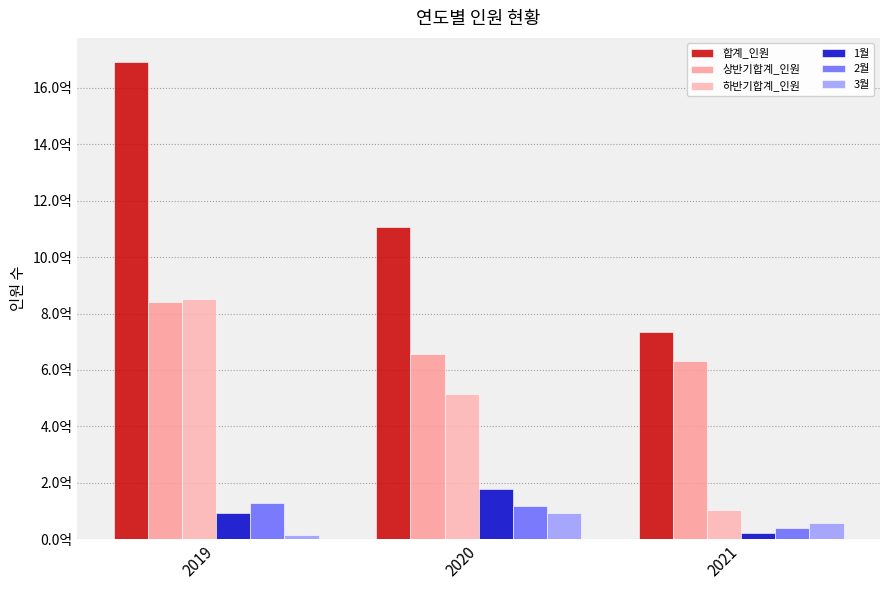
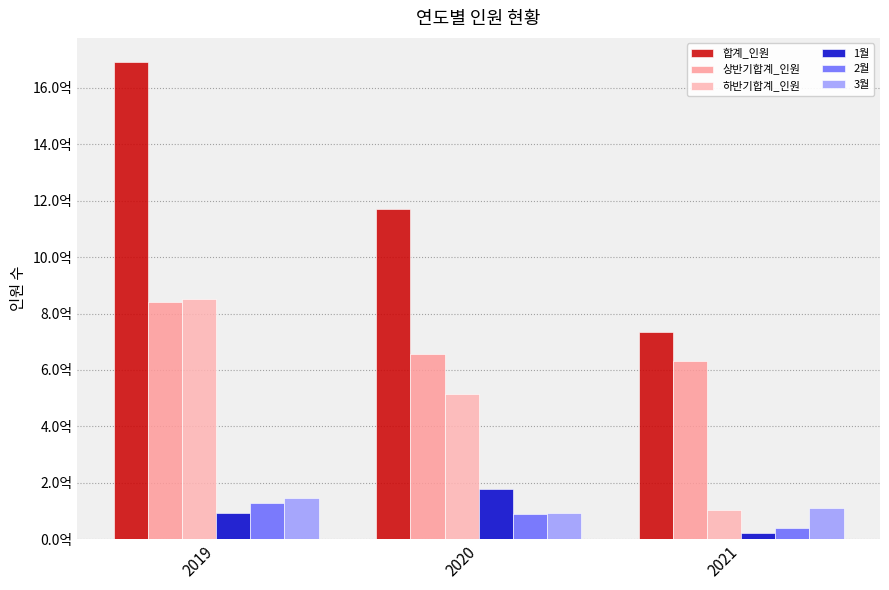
3월, 2019: 0.2억 -> 1.4억
합계_인원, 2020: 11.1억 -> 11.7억
2월, 2020: 1.2억 -> 0.9억
3월, 2021: 0.6억 -> 1.1억
